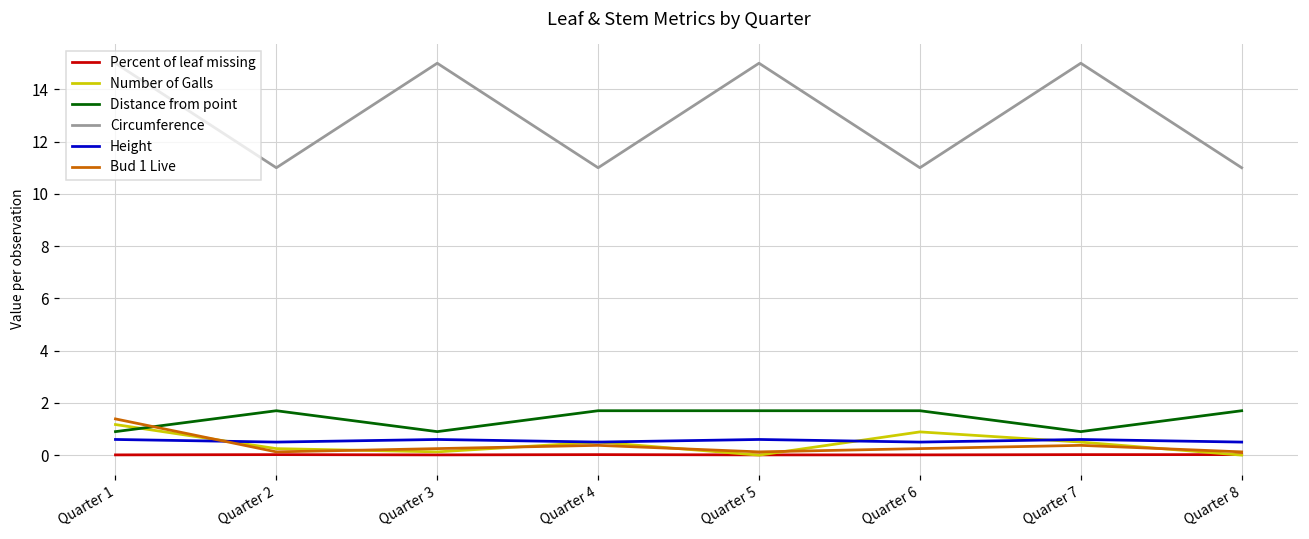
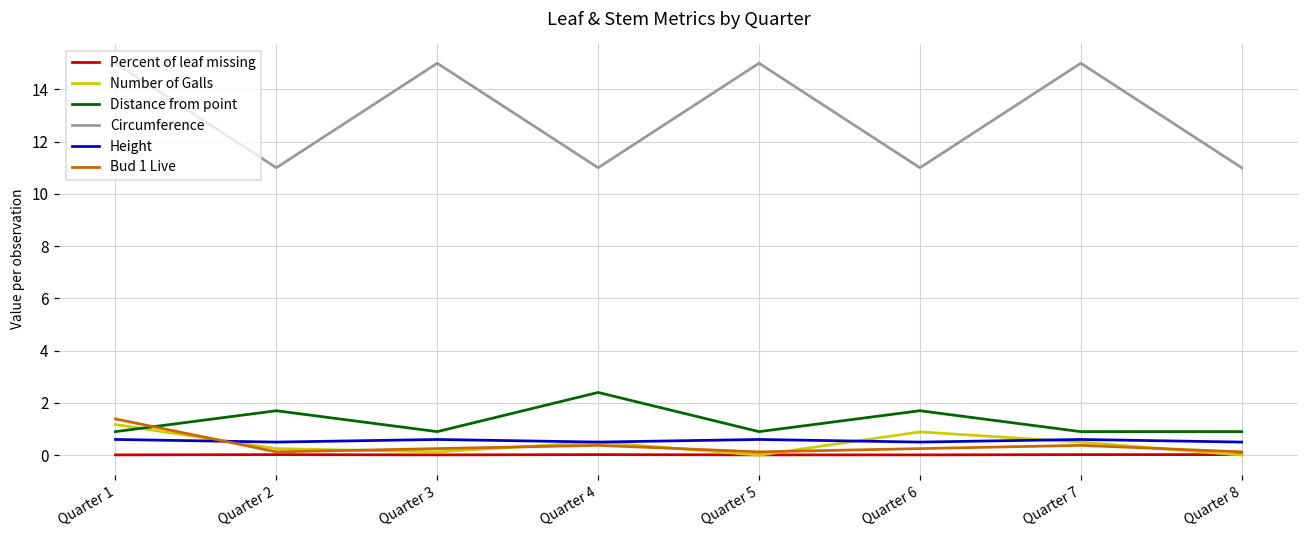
Distance from point, Quarter 4: 1.7 -> 2.4
Distance from point, Quarter 5: 1.7 -> 0.9
Distance from point, Quarter 8: 1.7 -> 0.9
